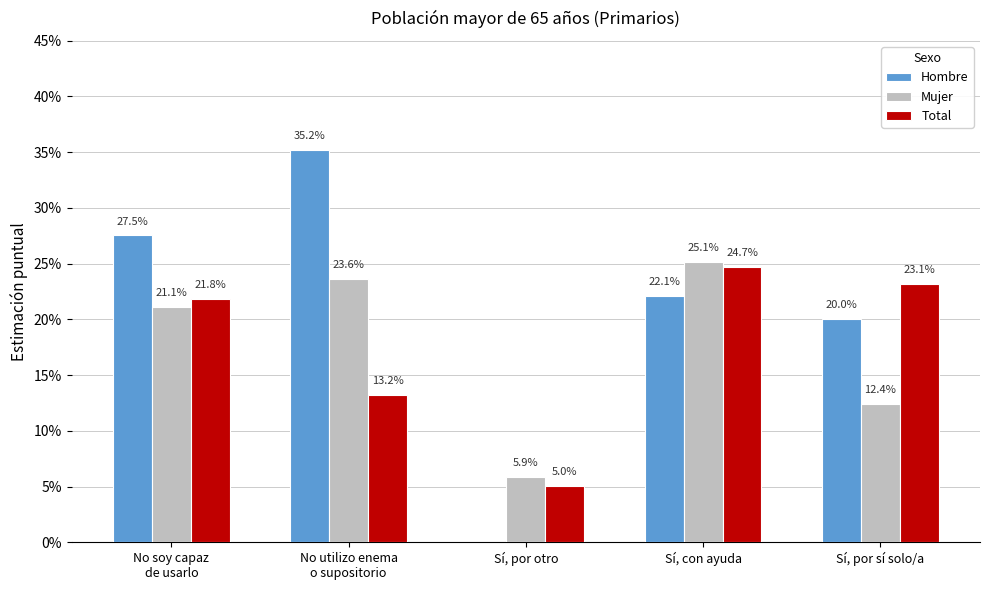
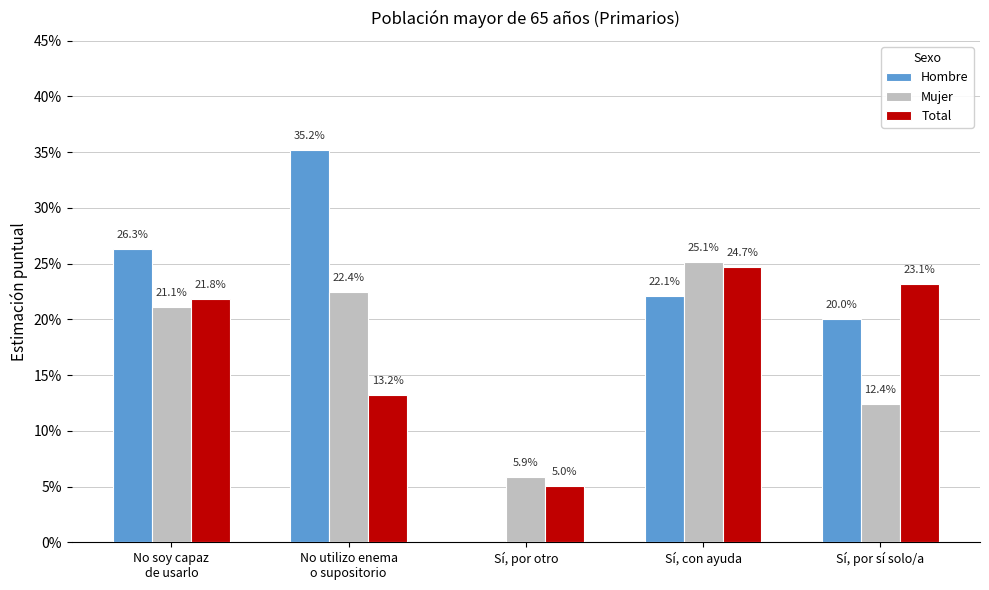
Hombre, No soy capaz de usarlo: 27.5% -> 26.3%
Mujer, No utilizo enema o supositorio: 23.6% -> 22.4%
